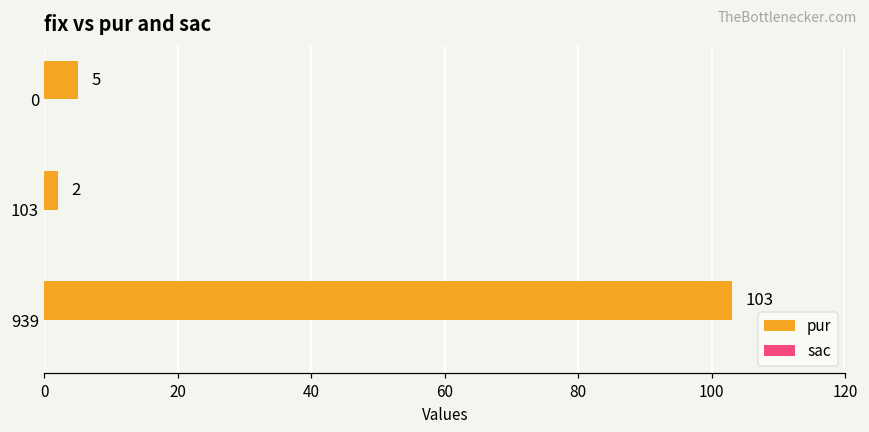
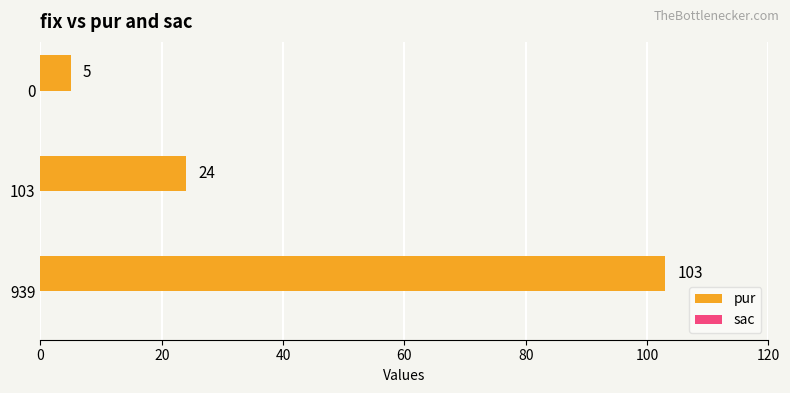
pur, 103: 2 -> 24
